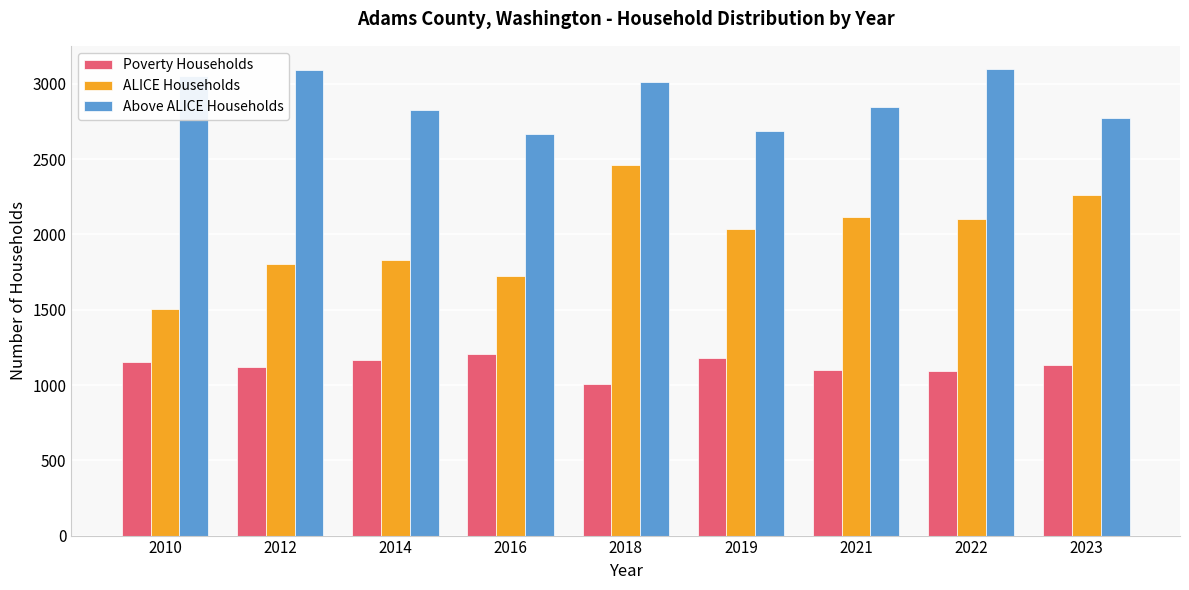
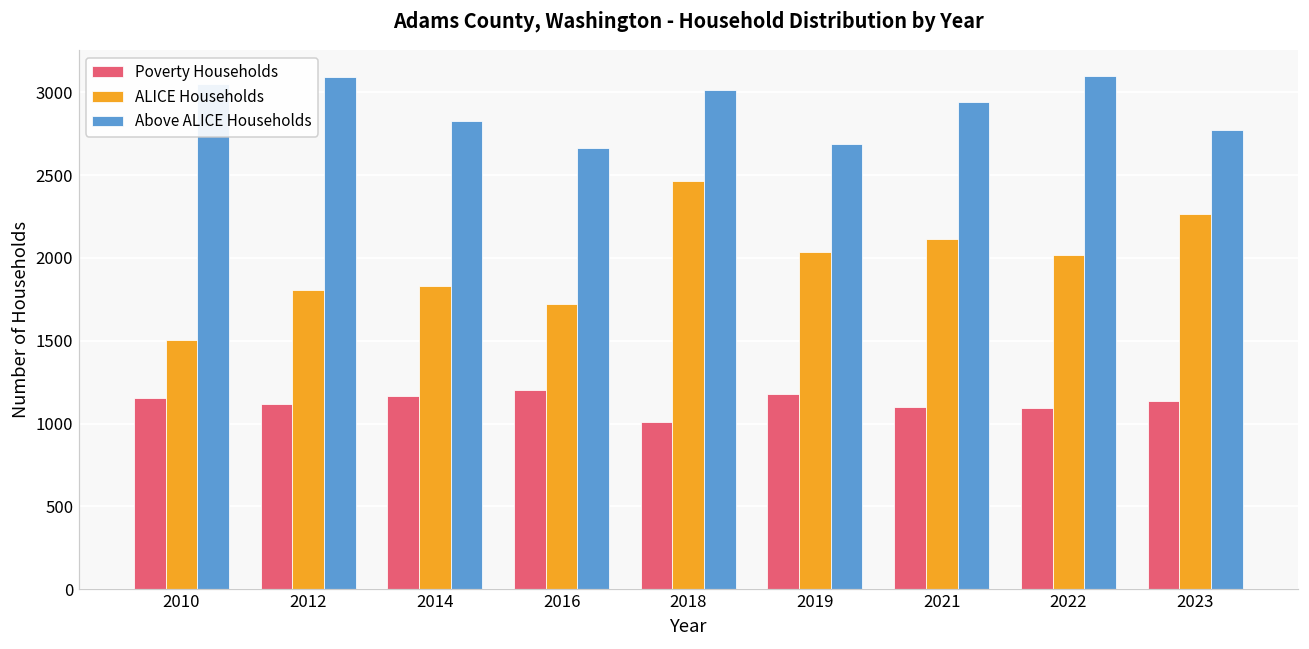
Above ALICE Households, 2021: 2850 -> 2940
ALICE Households, 2022: 2100 -> 2020
